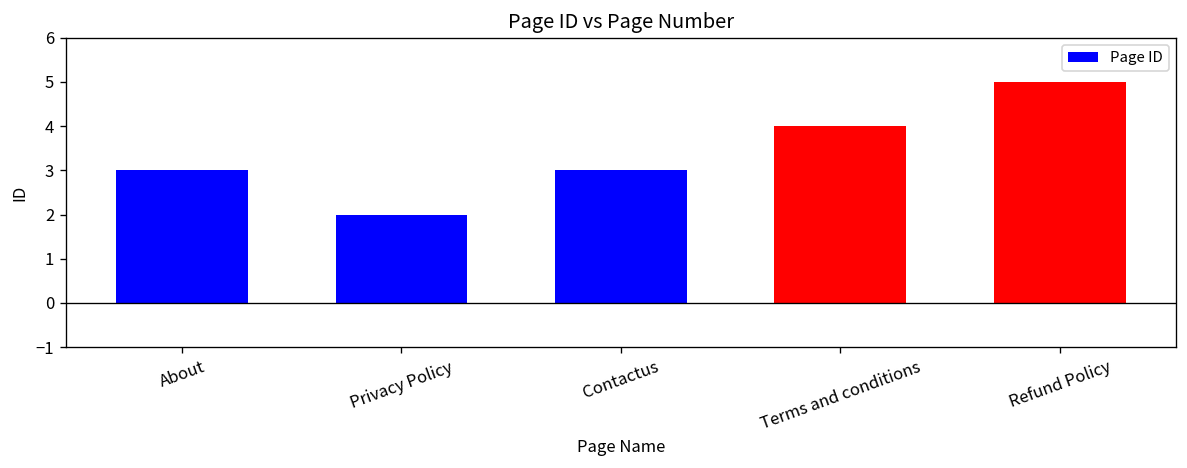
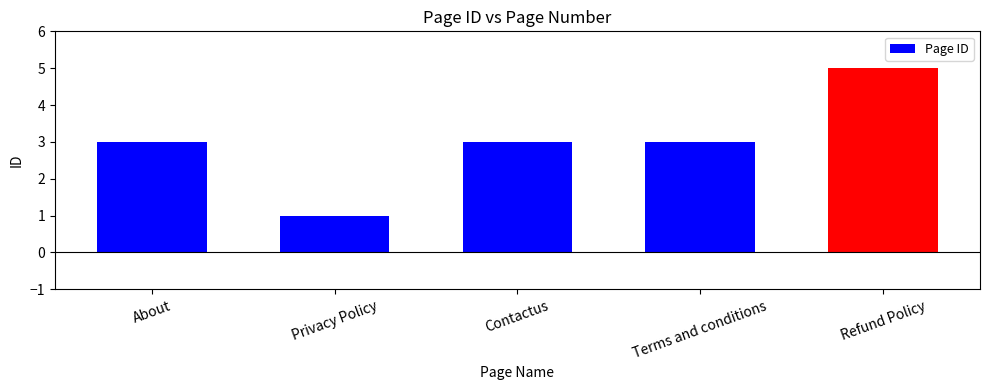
Privacy Policy: 2 -> 1
Terms and conditions: 4 -> 3
